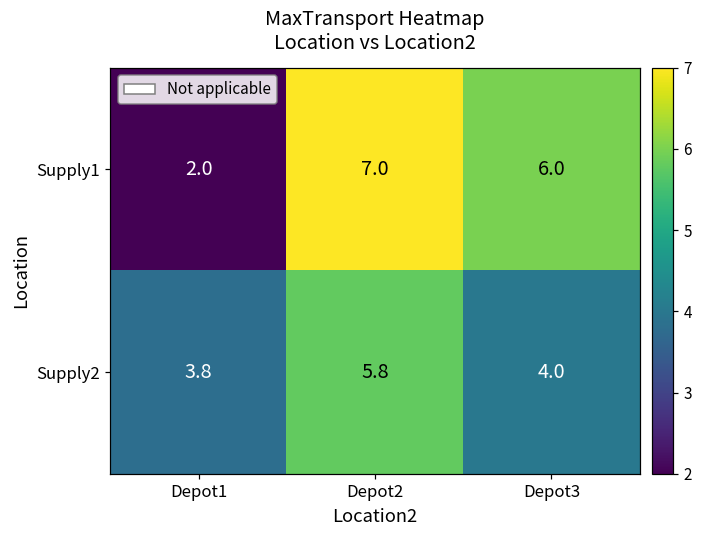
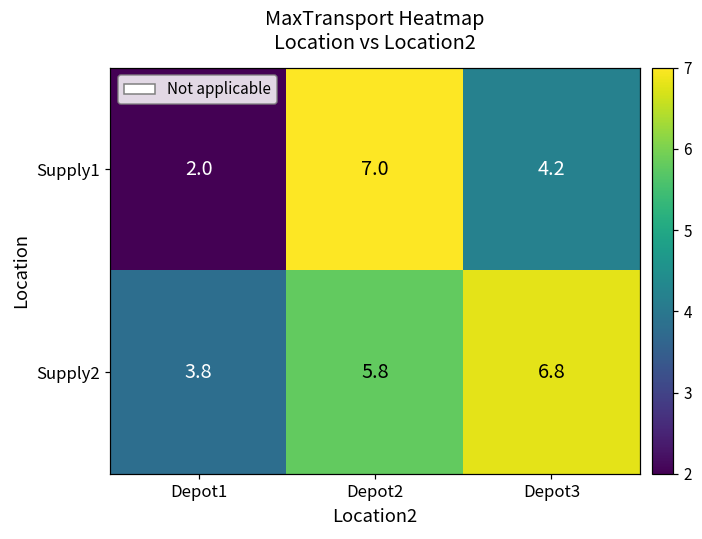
Supply1, Depot3: 6.0 -> 4.2
Supply2, Depot3: 4.0 -> 6.8
